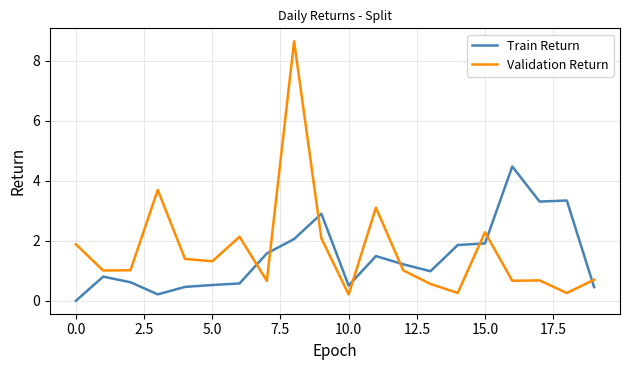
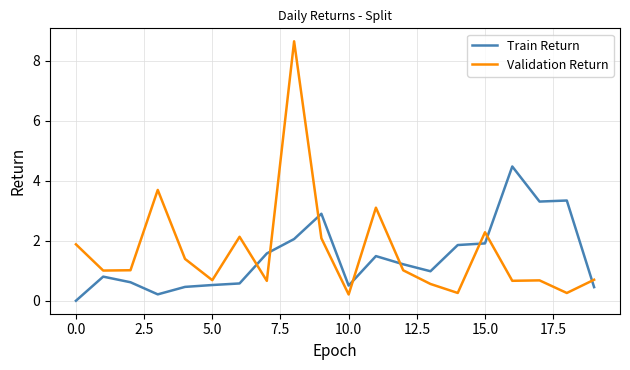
Validation Return, 5.0: 1.3 -> 0.7
